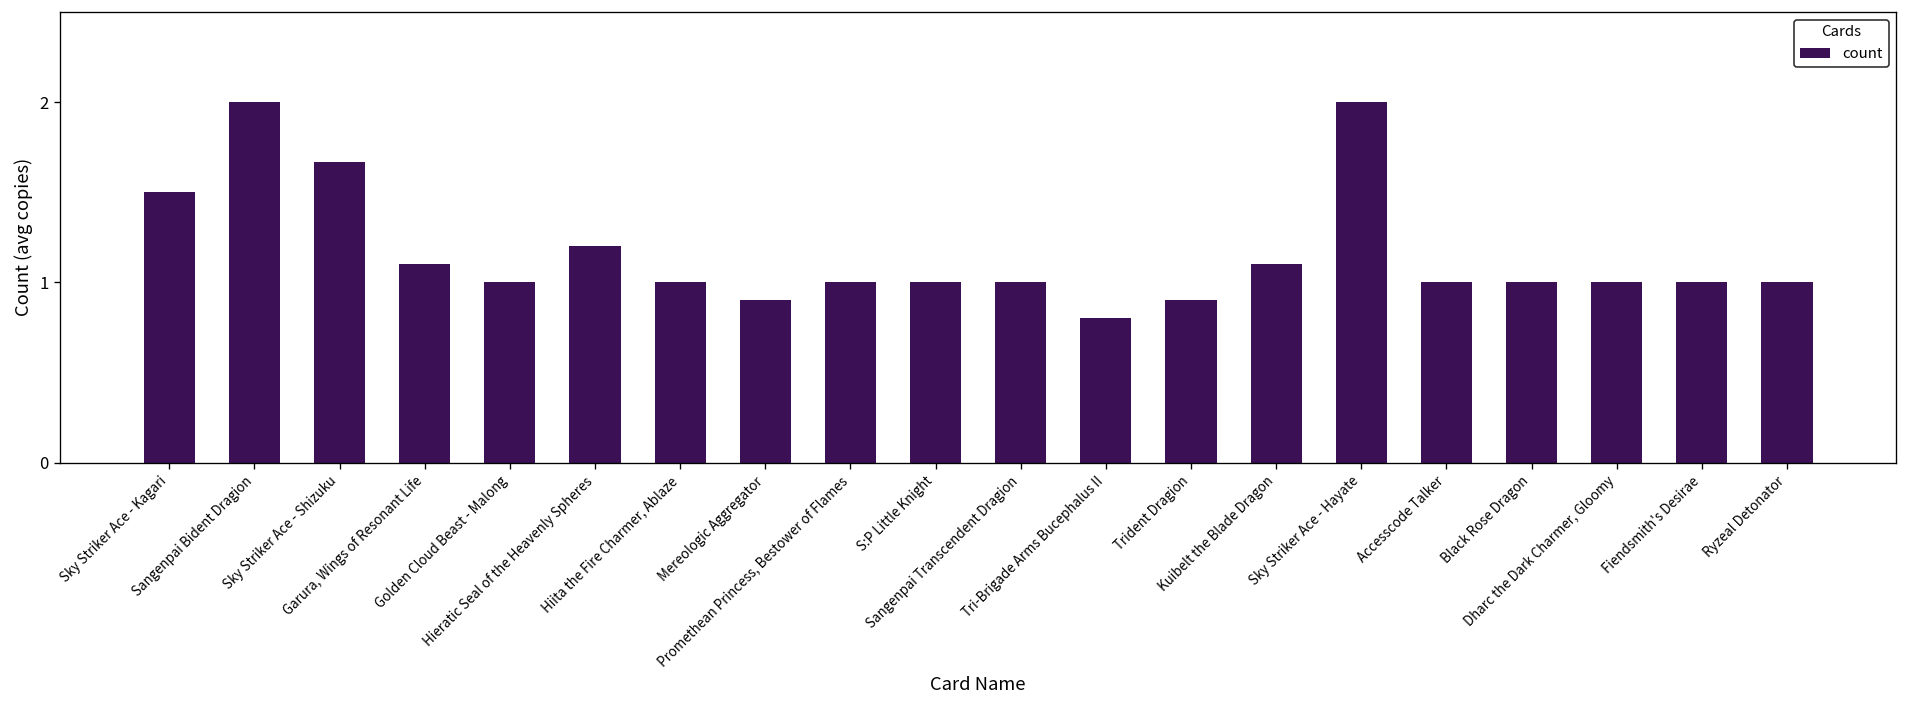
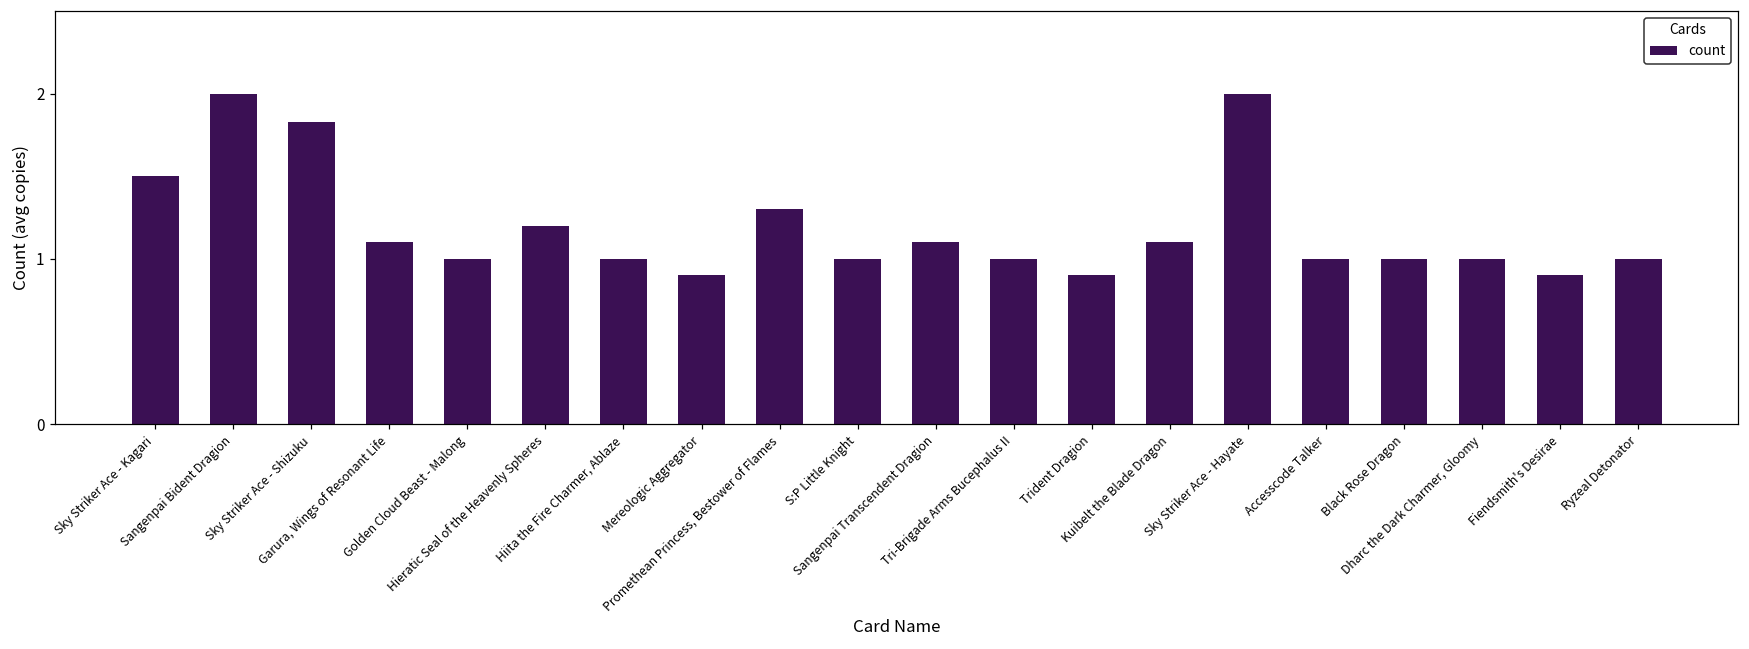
Sky Striker Ace - Shizuku: 1.67 -> 1.83
Promethean Princess, Bestower of Flames: 1.0 -> 1.3
Sangenpai Transcendent Dragion: 1.0 -> 1.1
Tri-Brigade Arms Bucephalus II: 0.8 -> 1.0
Fiendsmith's Desirae: 1.0 -> 0.9
